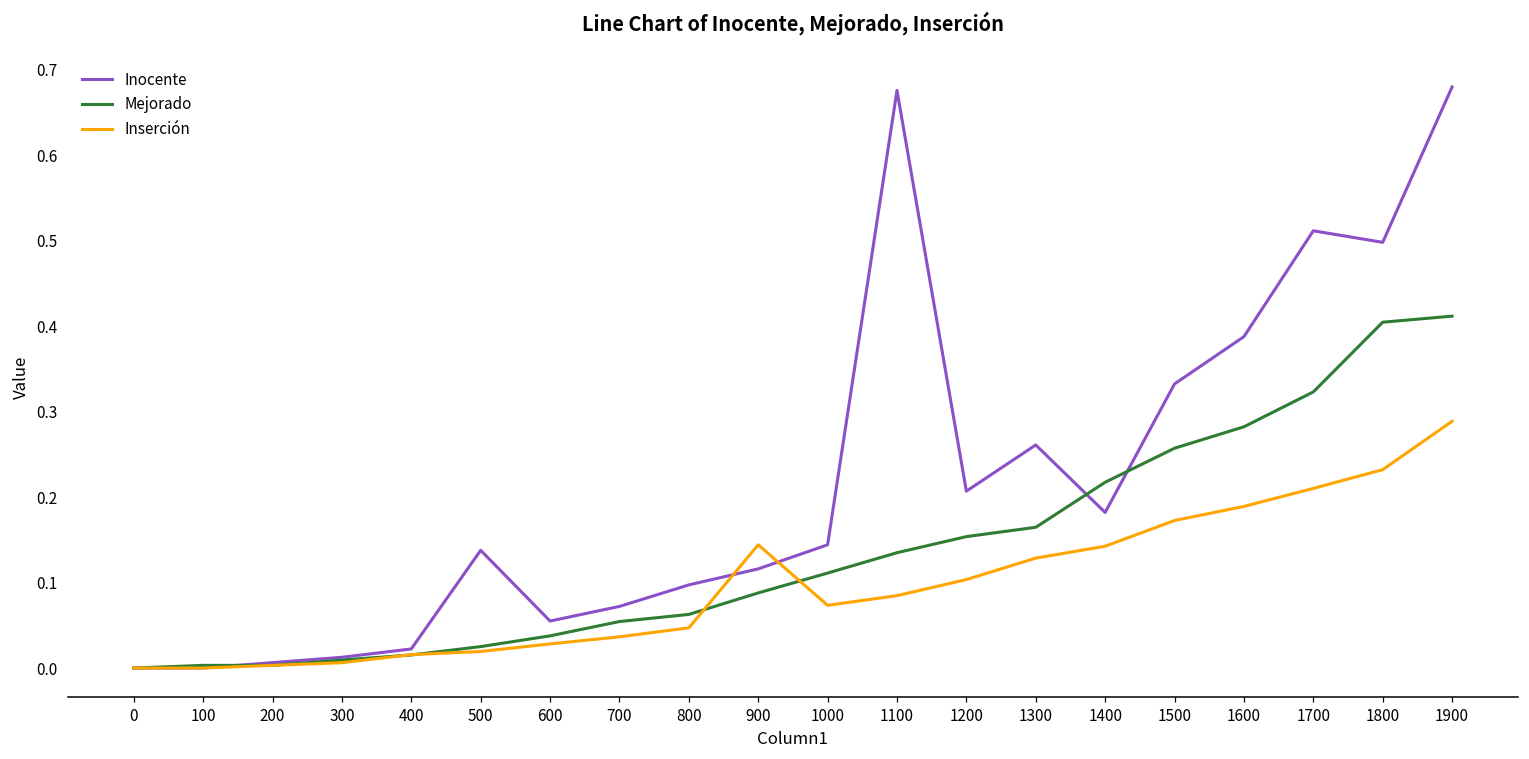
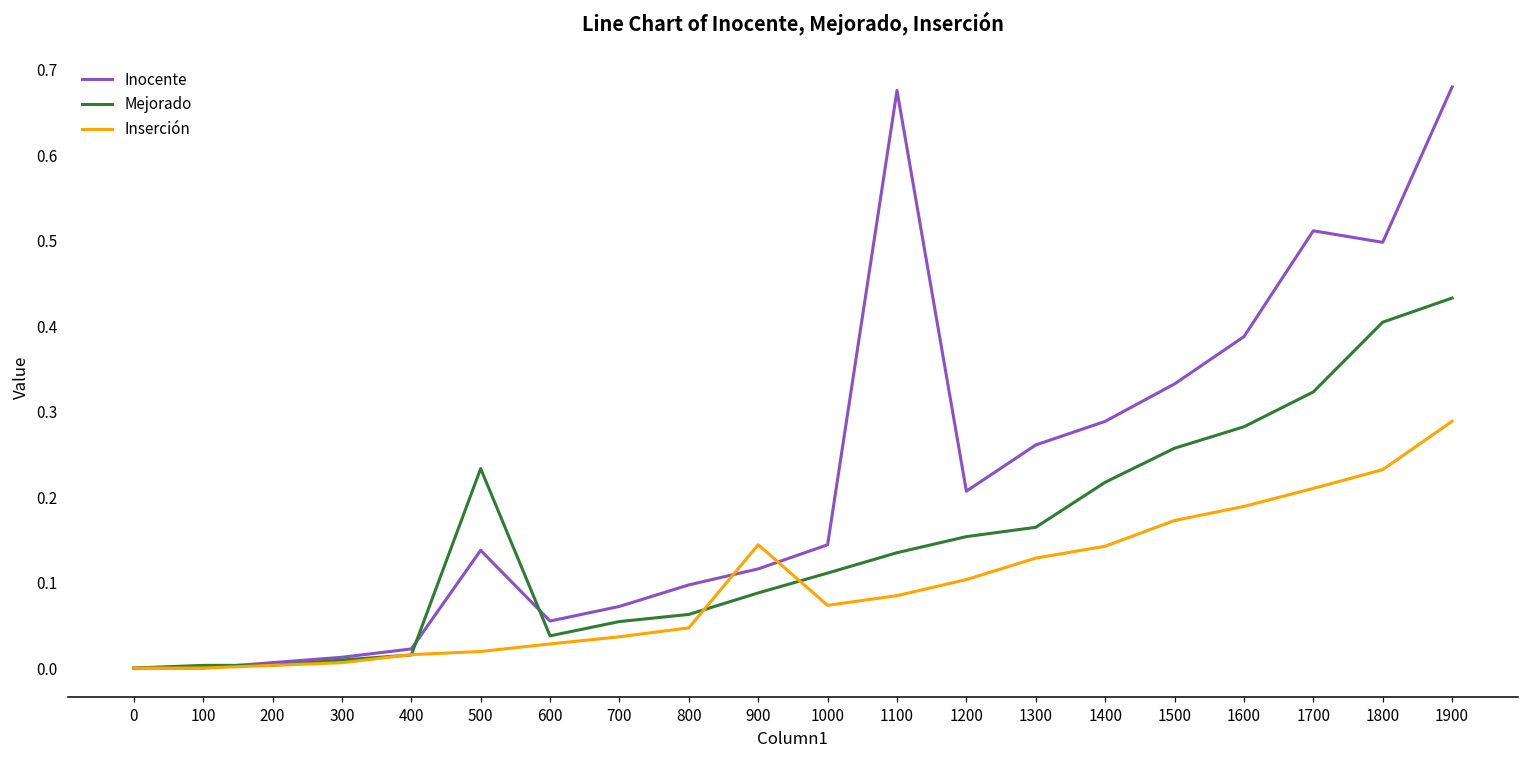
Mejorado, 500: 0.03 -> 0.23
Inocente, 1400: 0.18 -> 0.29
Mejorado, 1900: 0.41 -> 0.43
